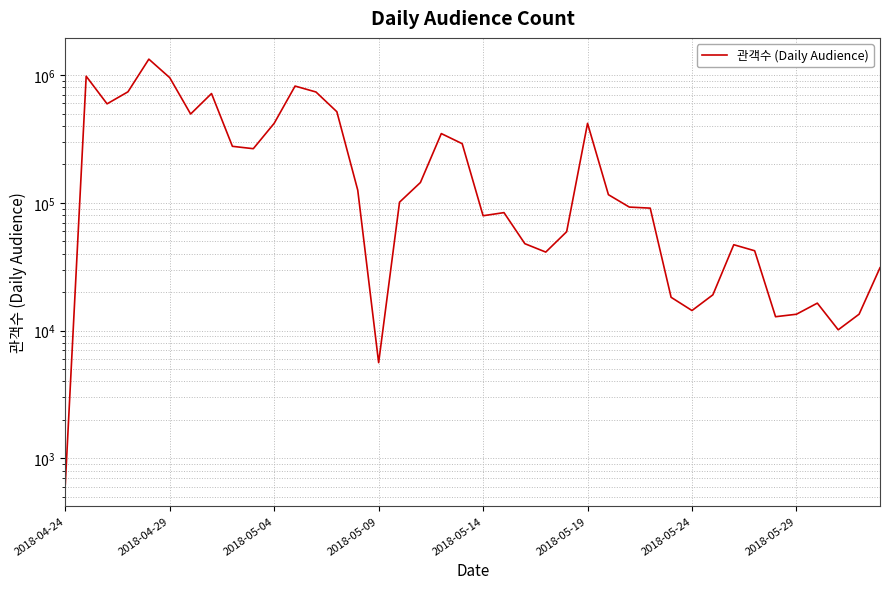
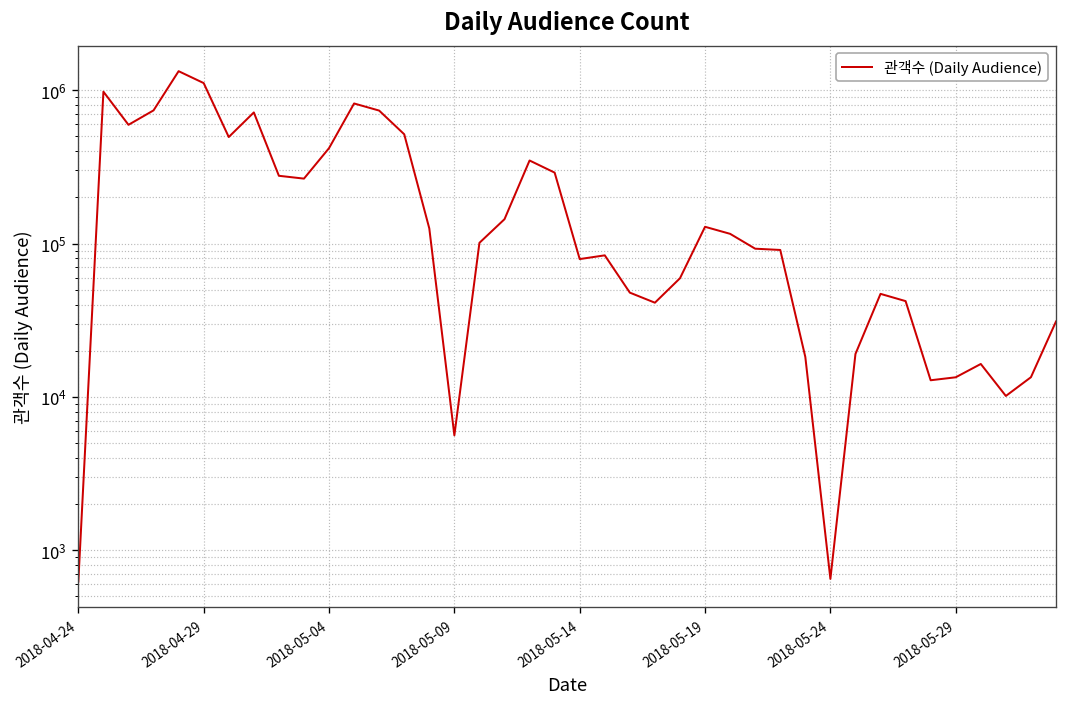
2018-04-29: 1000000 -> 1100000
2018-05-19: 420000 -> 130000
2018-05-24: 14000 -> 600
